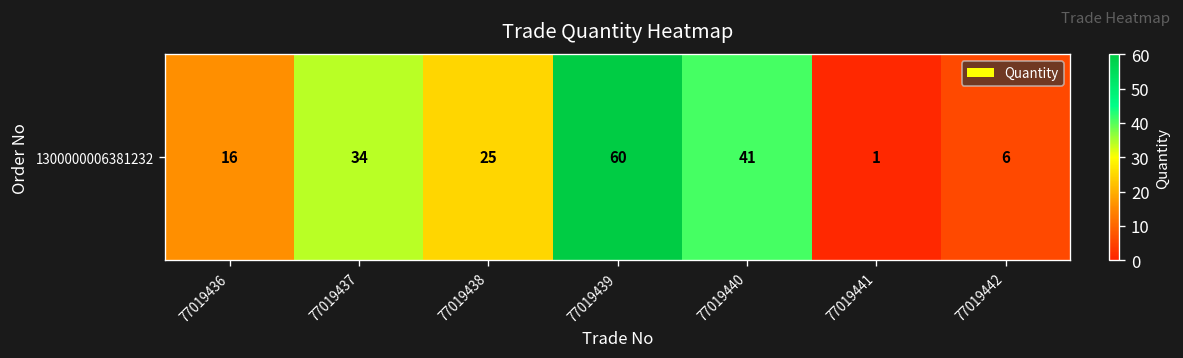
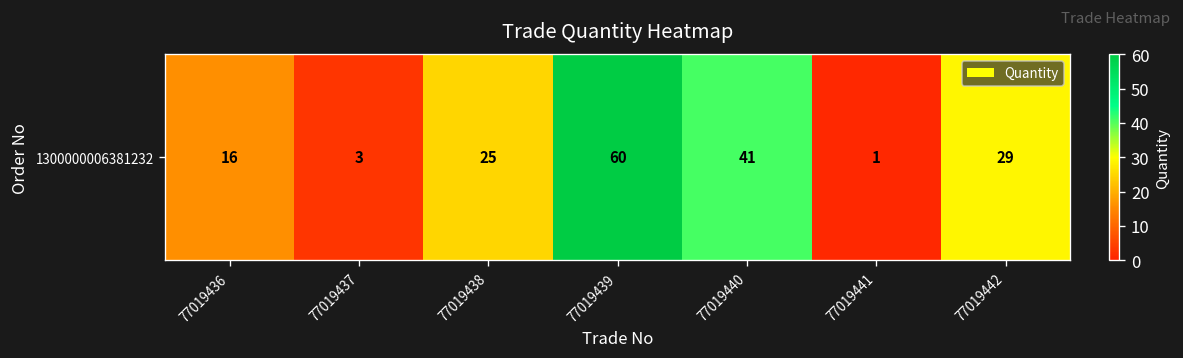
1300000006381232, 77019437: 34 -> 3
1300000006381232, 77019442: 6 -> 29
